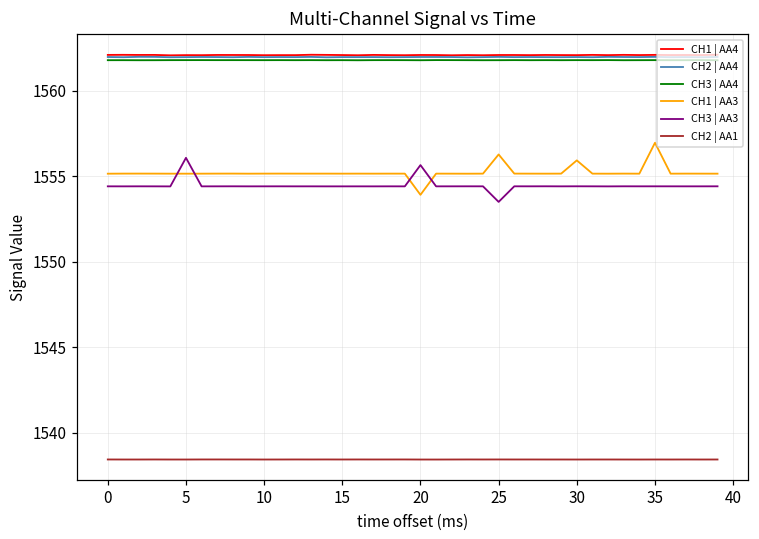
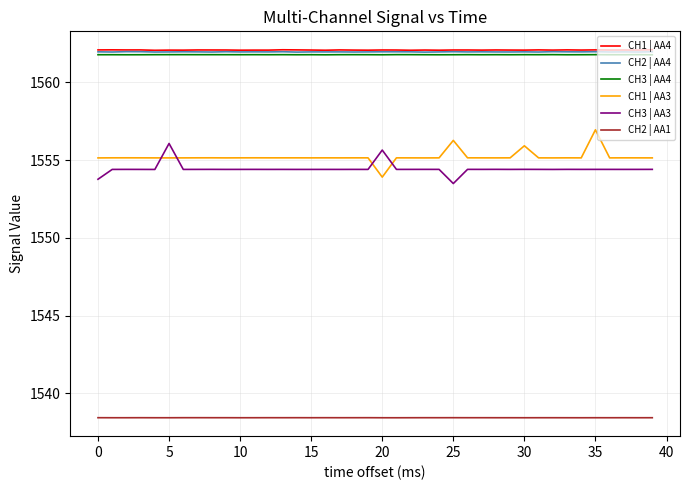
CH3 | AA3, 0: 1554.4 -> 1553.8
